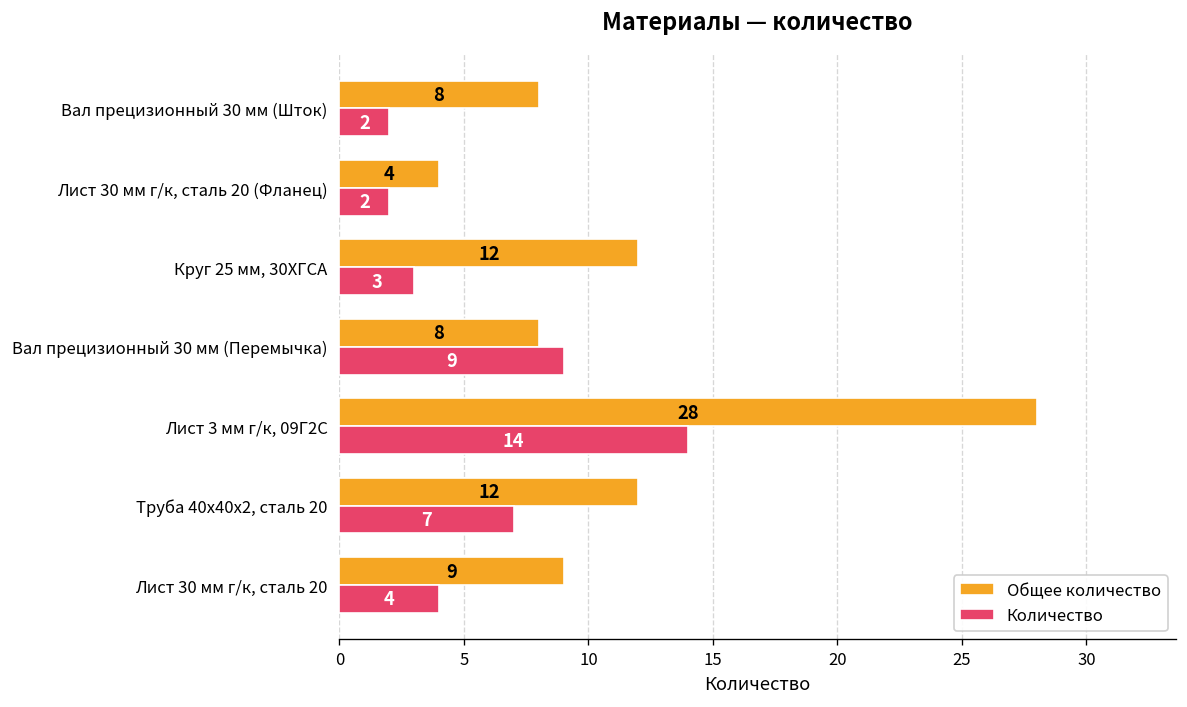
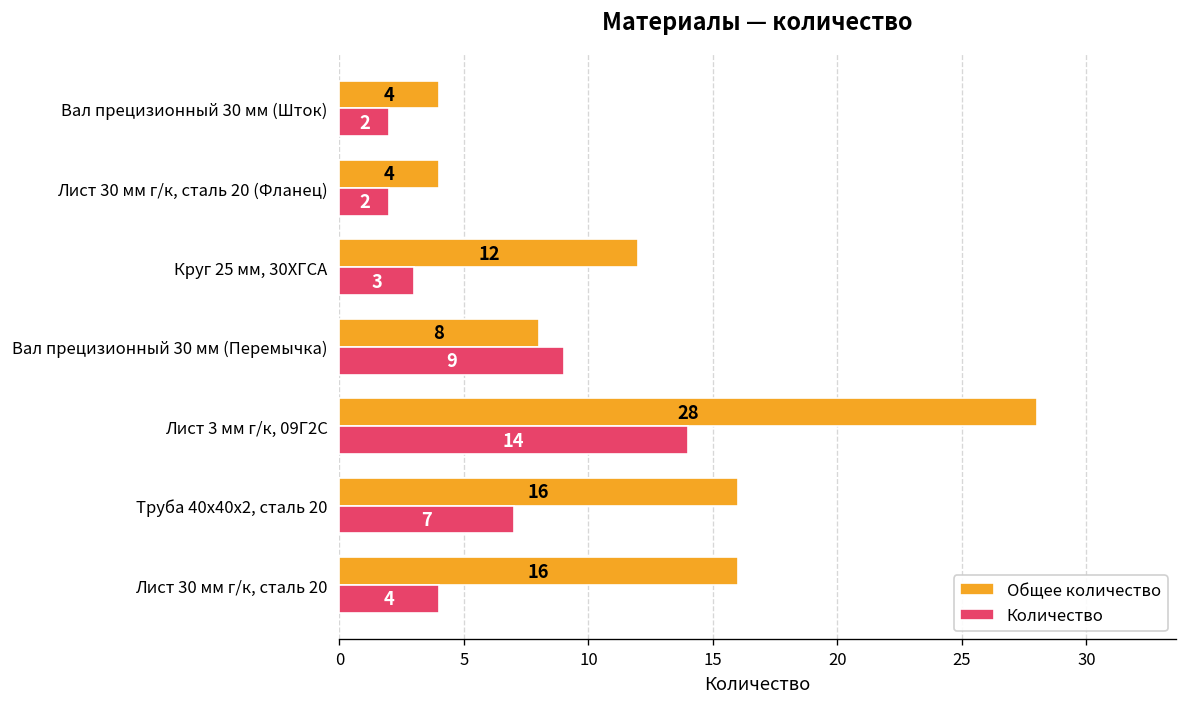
Общее количество, Вал прецизионный 30 мм (Шток): 8 -> 4
Общее количество, Труба 40х40х2, сталь 20: 12 -> 16
Общее количество, Лист 30 мм г/к, сталь 20: 9 -> 16
